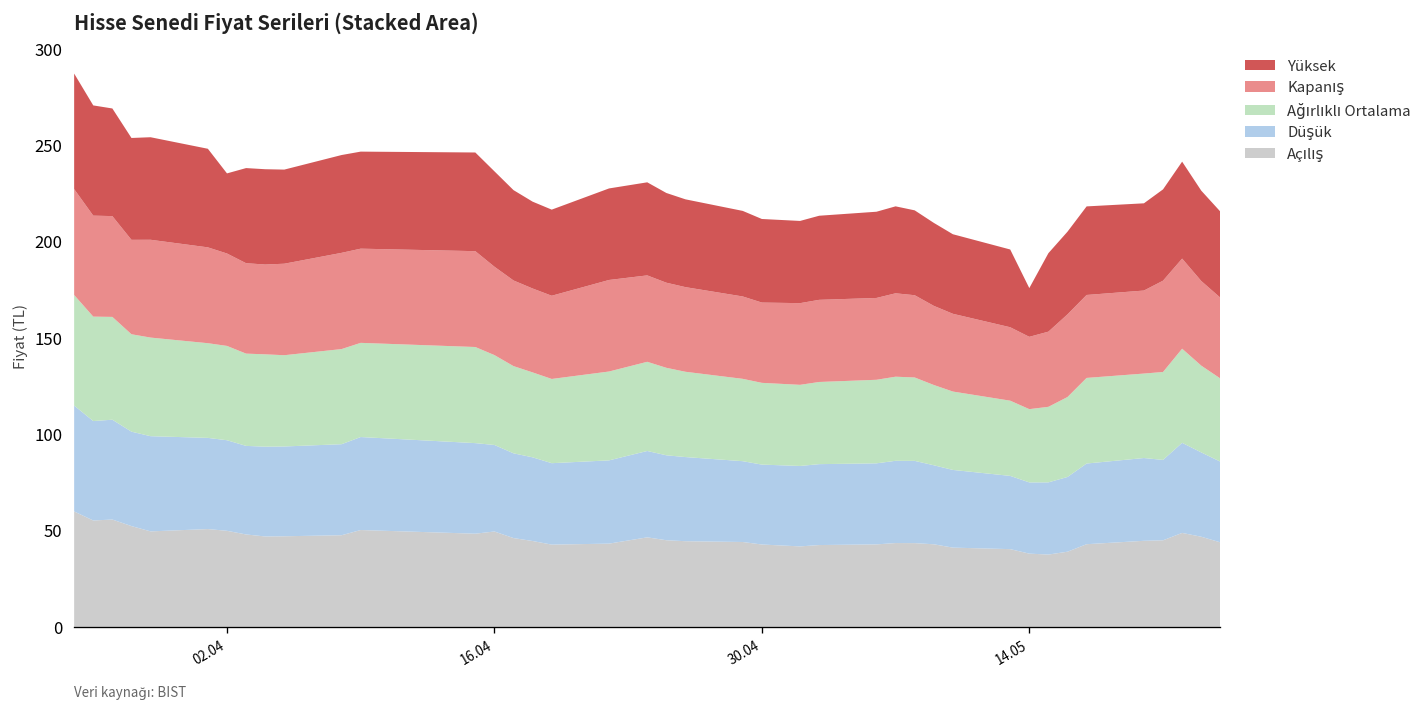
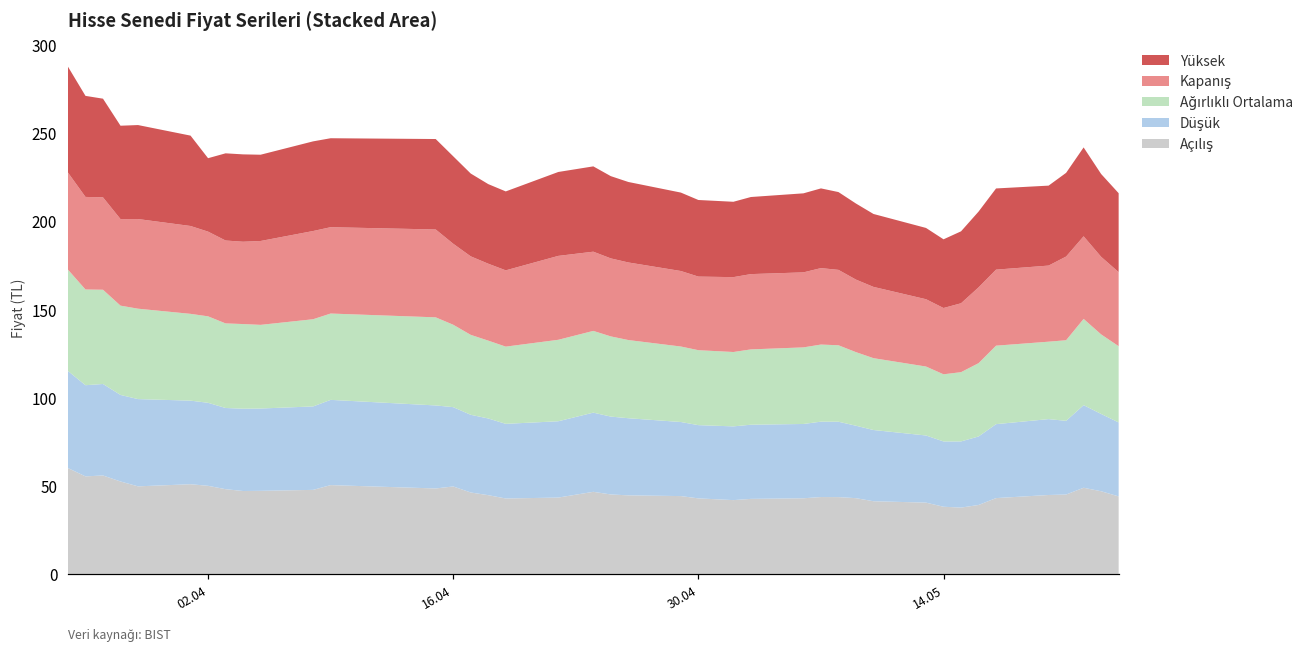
Yüksek, 14.05: 25 -> 39
